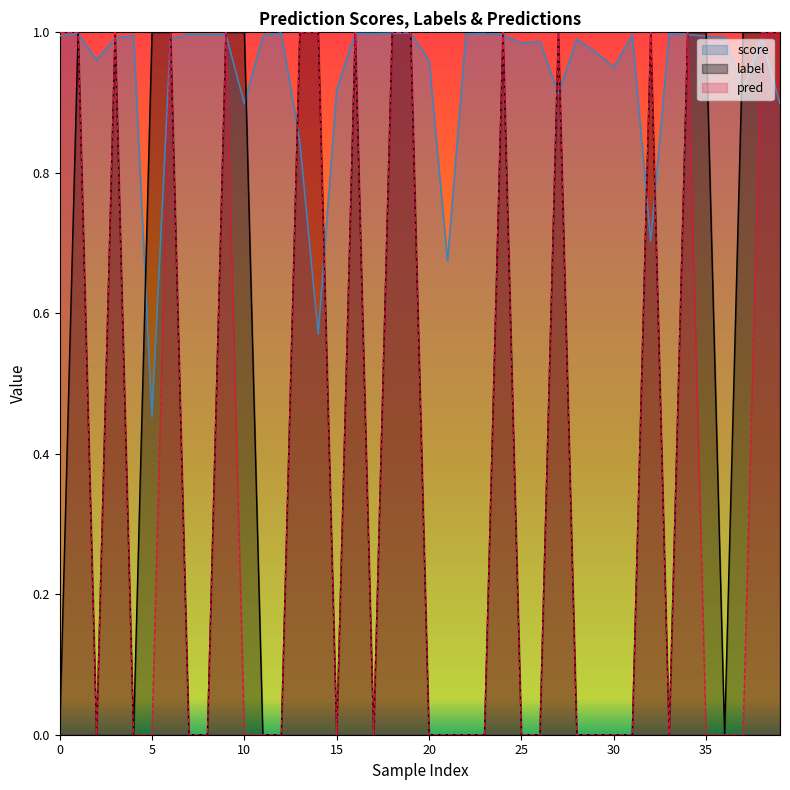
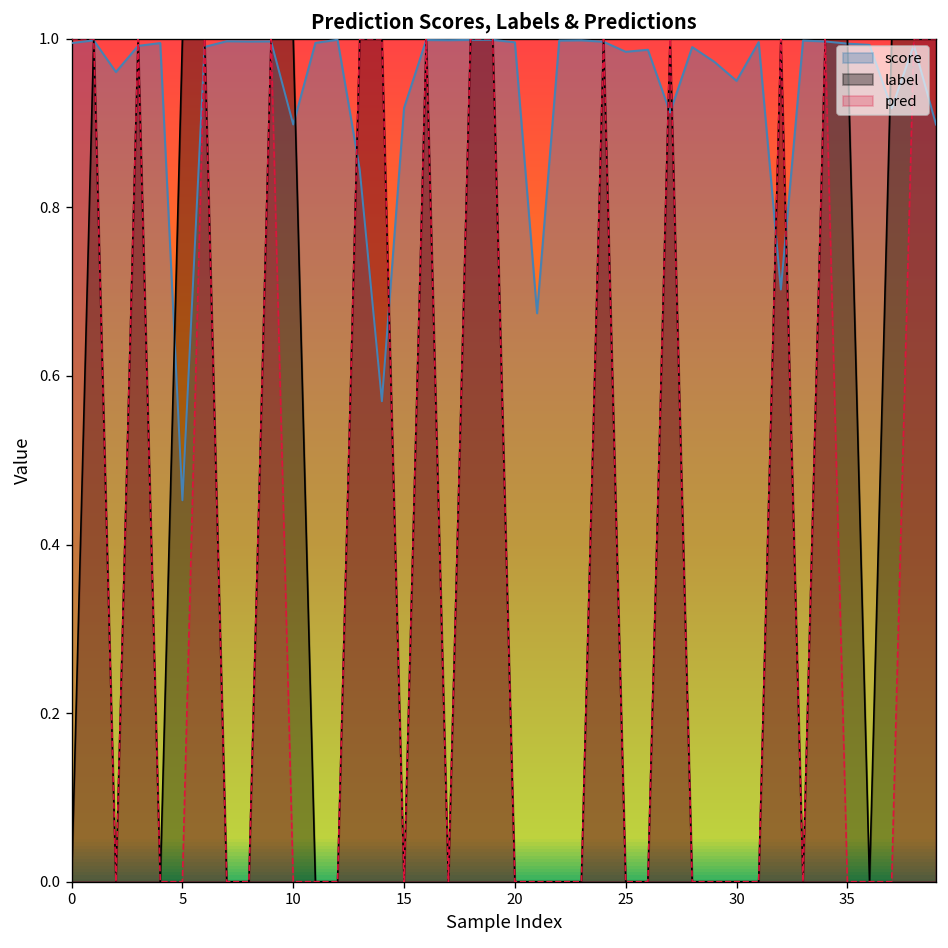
score, 20: 0.96 -> 1.00
